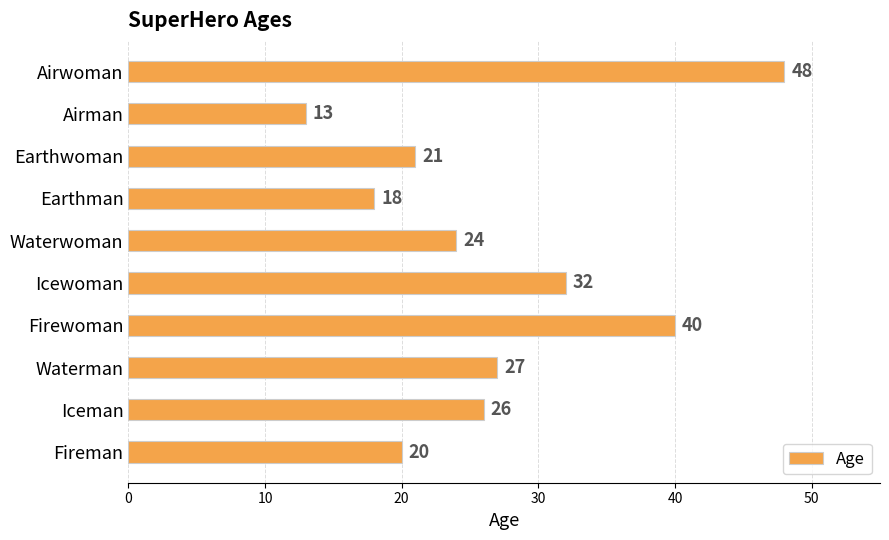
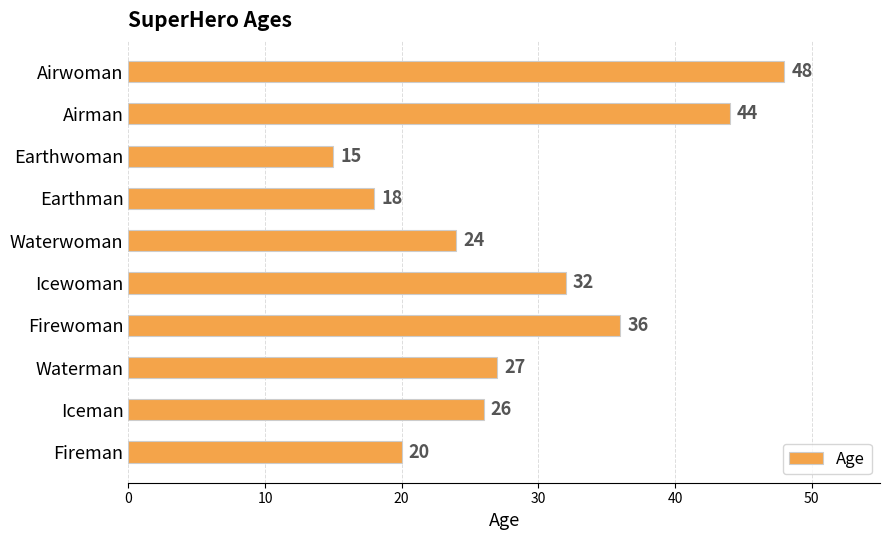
Airman: 13 -> 44
Earthwoman: 21 -> 15
Firewoman: 40 -> 36
